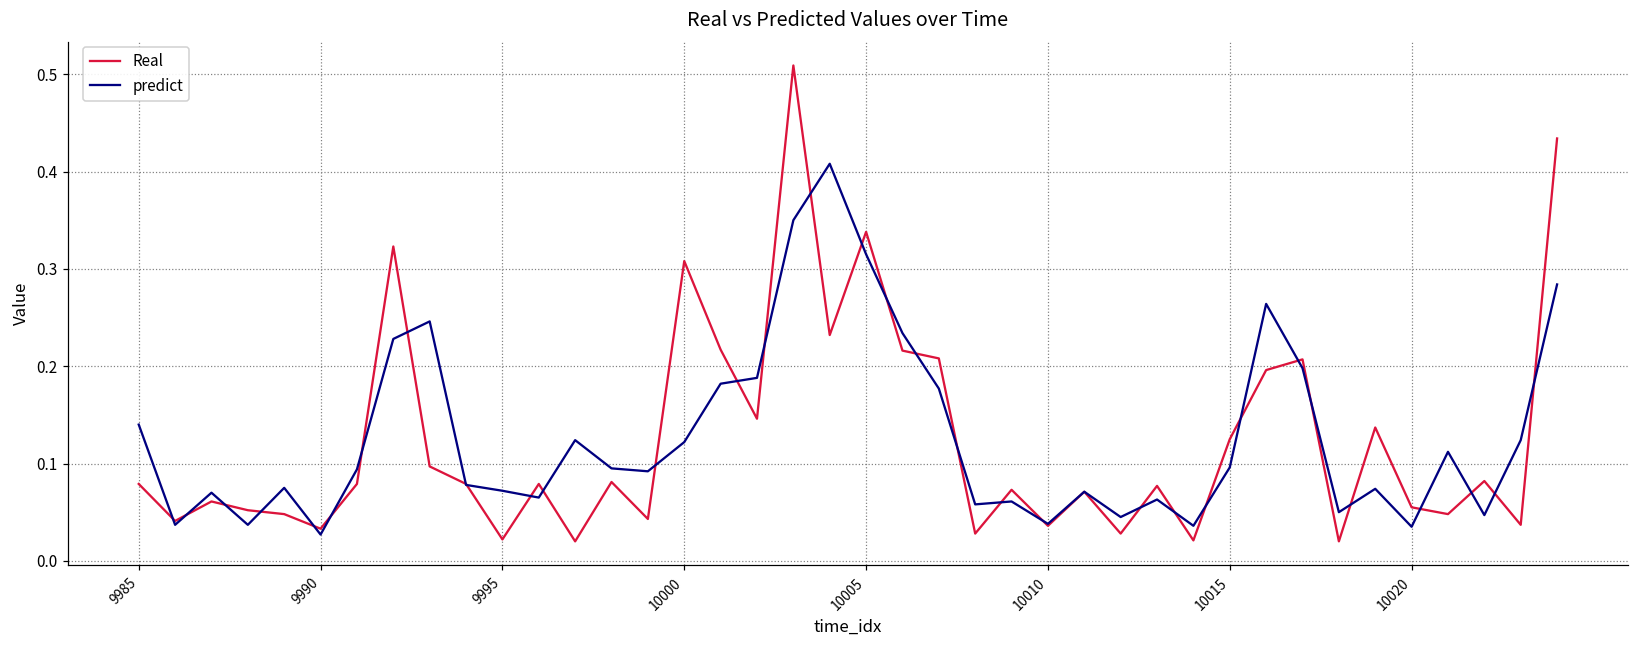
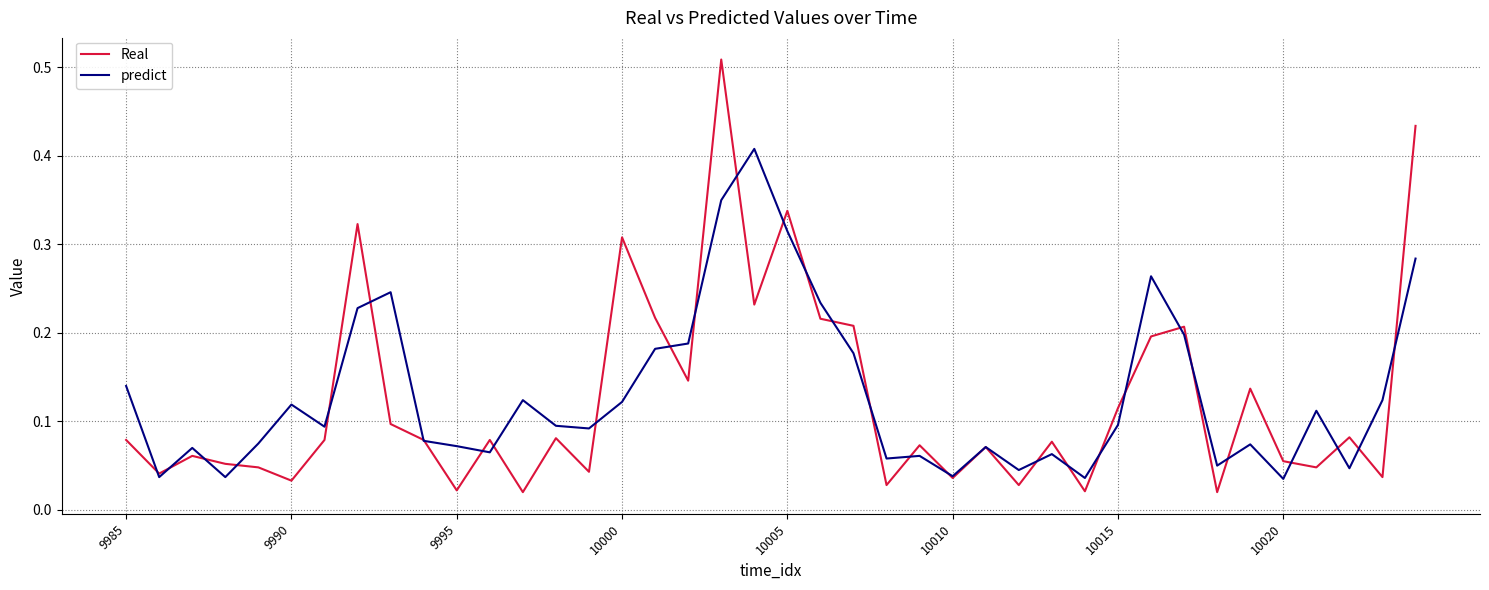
predict, 9990: 0.03 -> 0.12
Real, 10015: 0.13 -> 0.12
